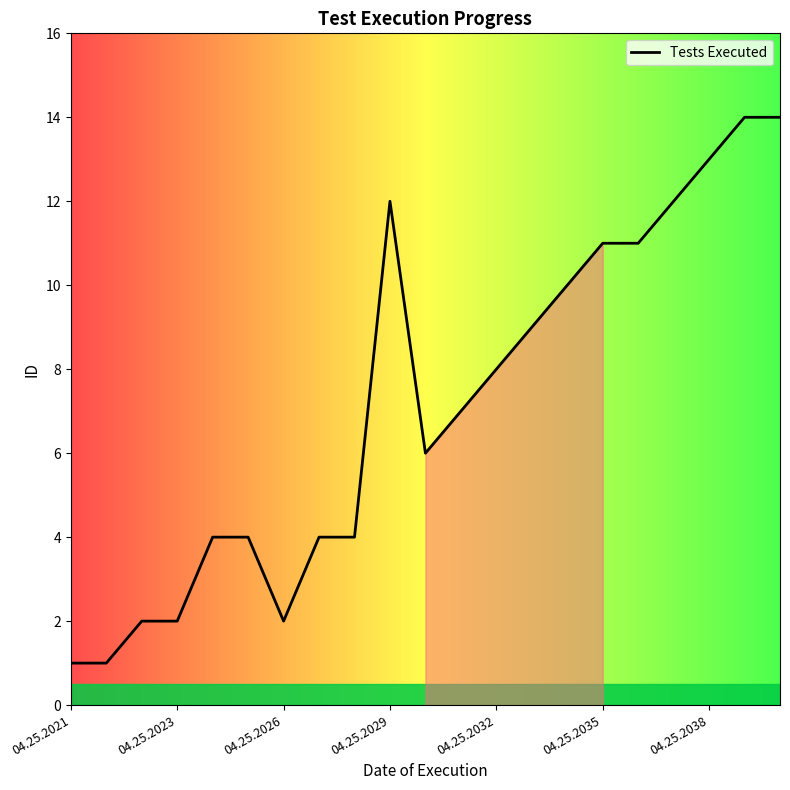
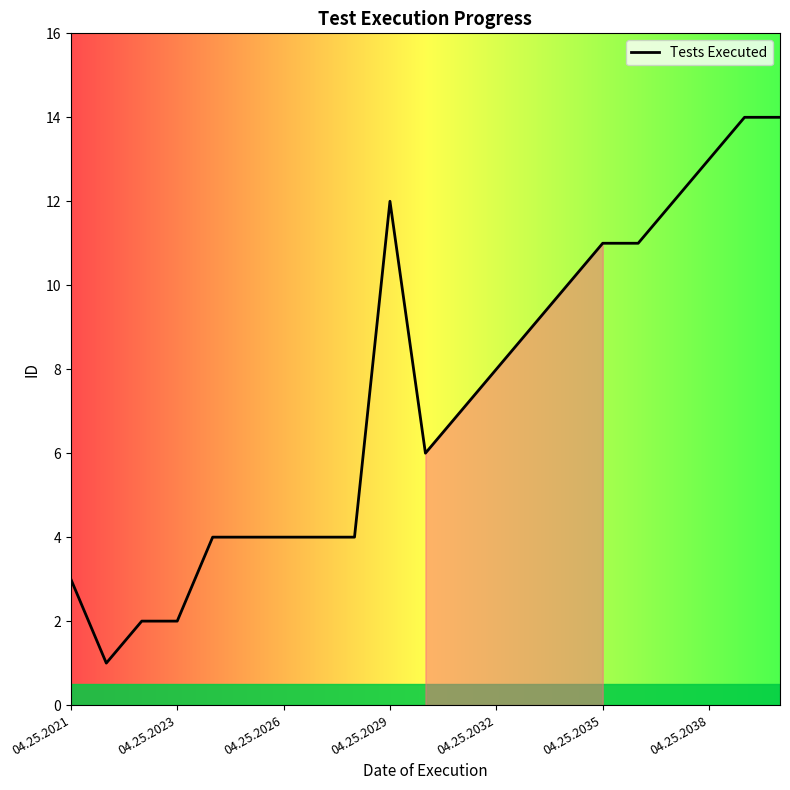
Tests Executed, 04.25.2021: 1 -> 3
Tests Executed, 04.25.2026: 2 -> 4
